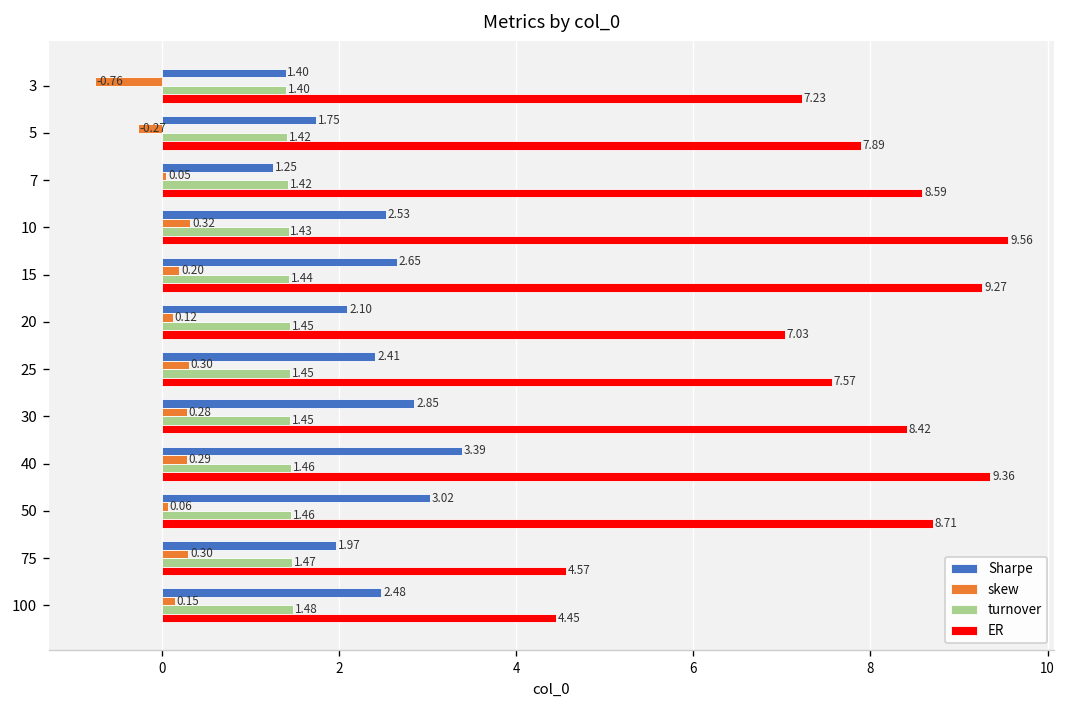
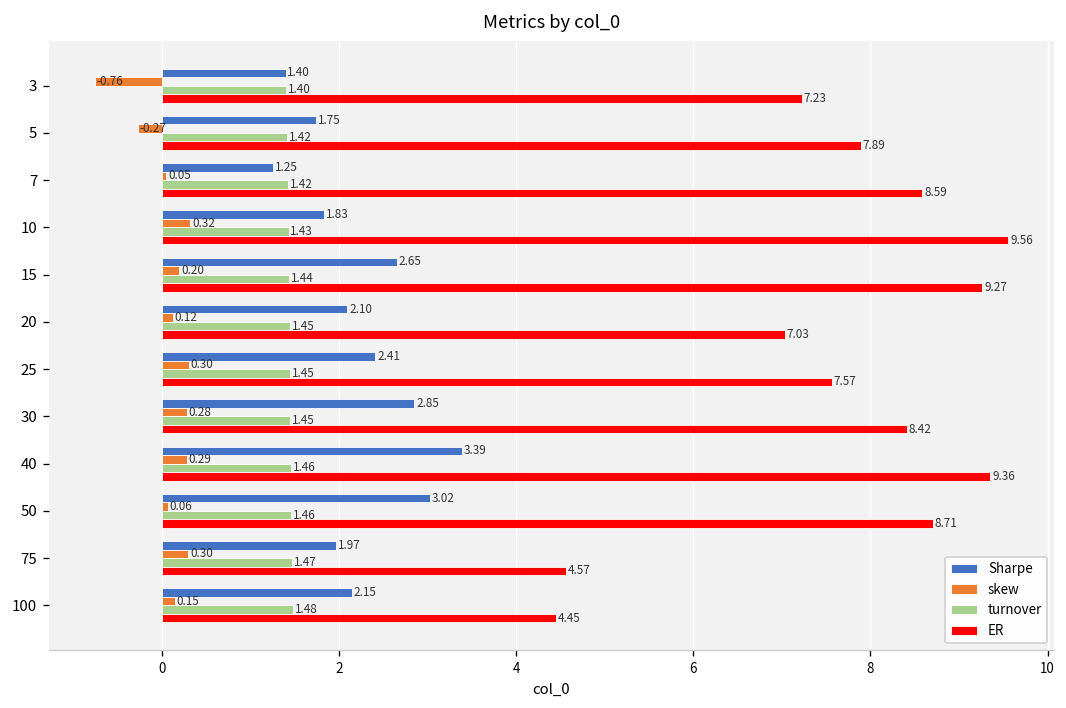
Sharpe, 10: 2.53 -> 1.83
Sharpe, 100: 2.48 -> 2.15
